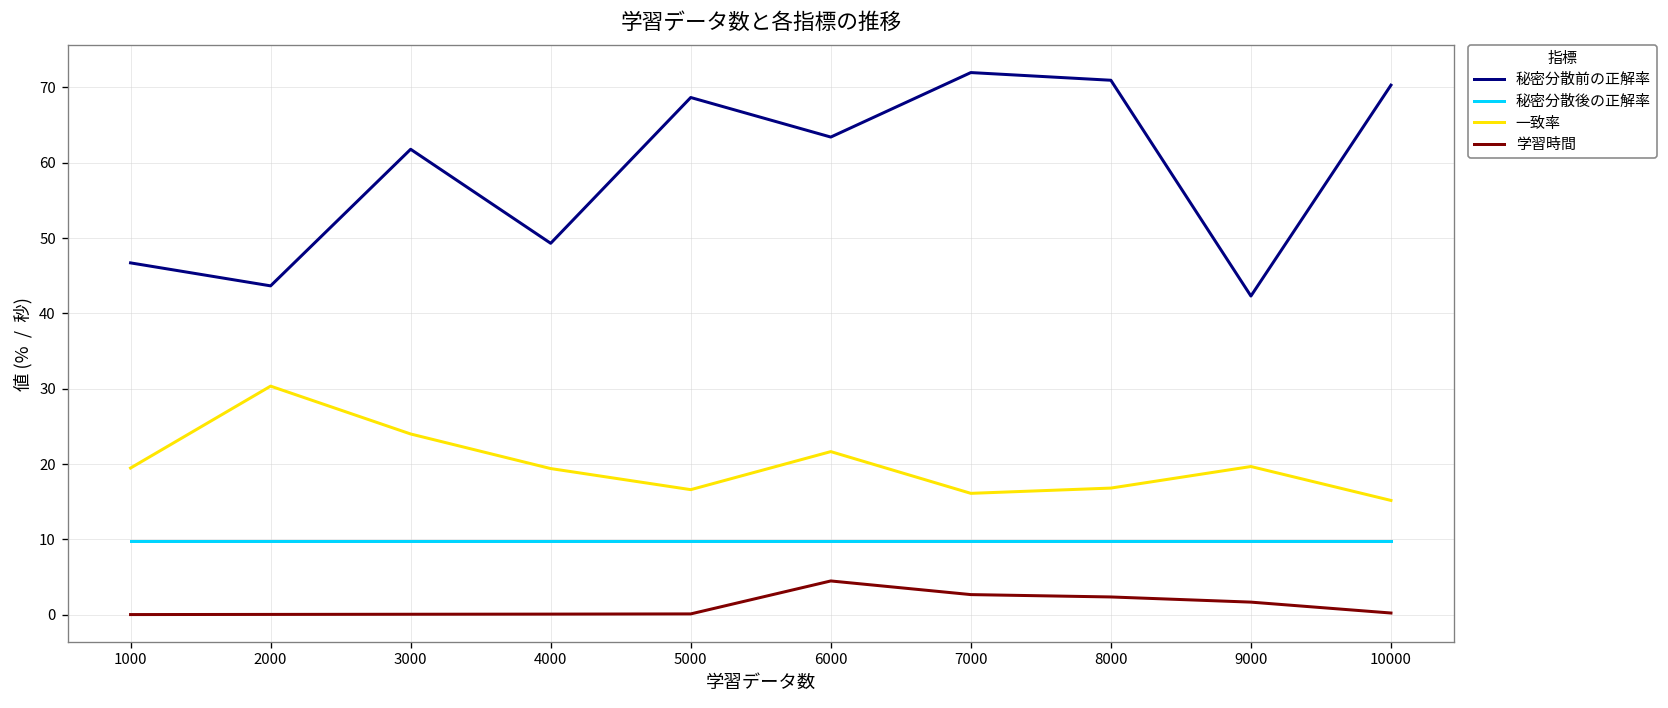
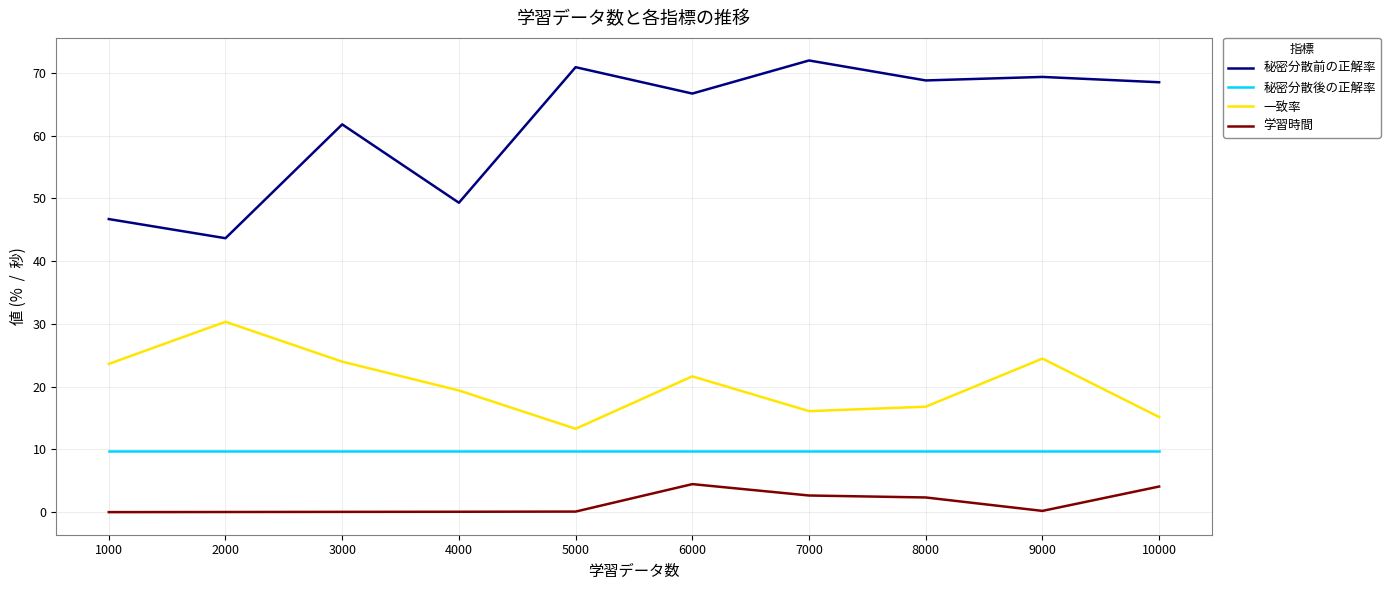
一致率, 1000: 19 -> 24
秘密分散前の正解率, 5000: 69 -> 71
一致率, 5000: 17 -> 13
秘密分散前の正解率, 6000: 63 -> 67
秘密分散前の正解率, 8000: 71 -> 69
秘密分散前の正解率, 9000: 42 -> 69
一致率, 9000: 20 -> 24
学習時間, 9000: 2 -> 0
秘密分散前の正解率, 10000: 70 -> 68
学習時間, 10000: 0 -> 4
